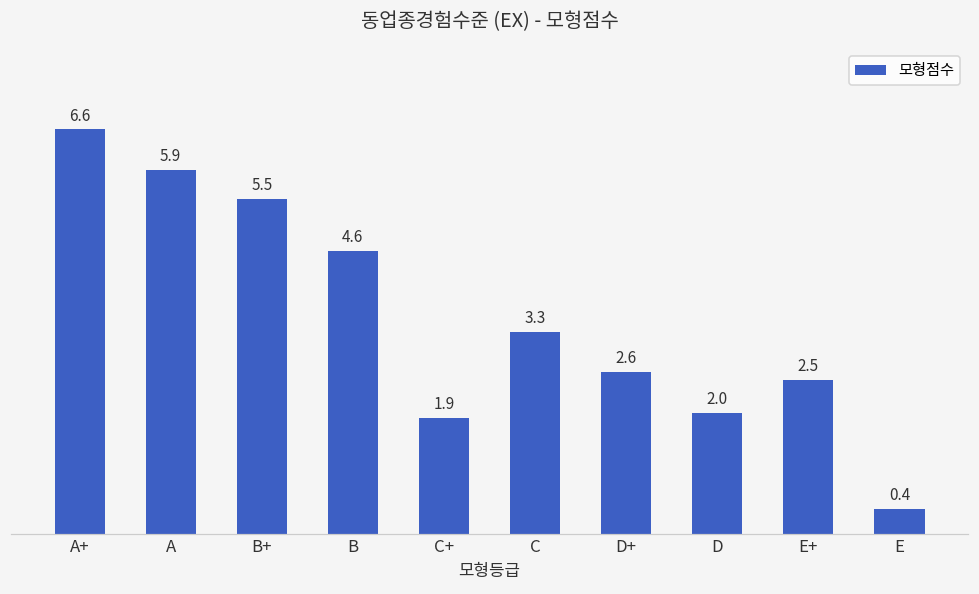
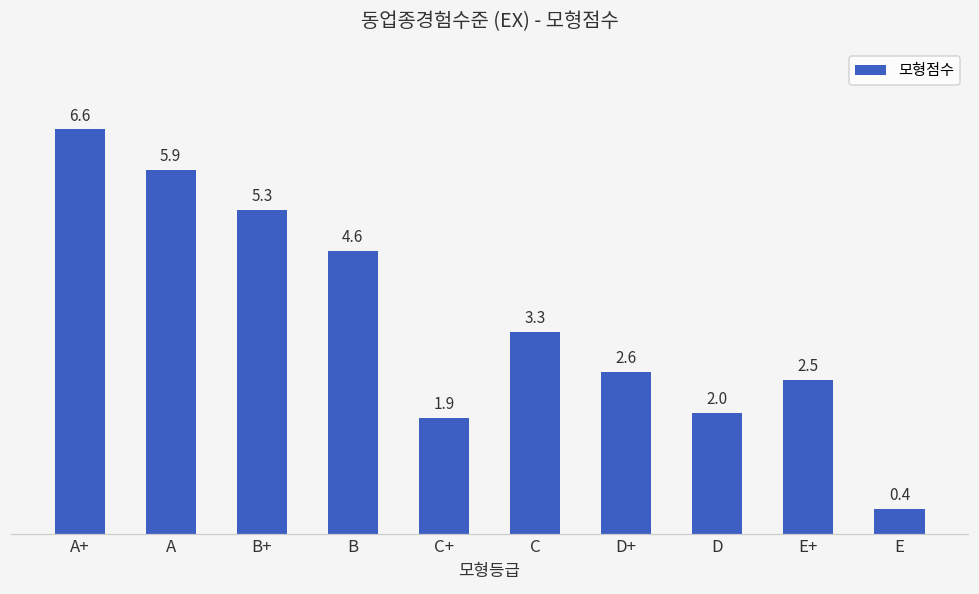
B+: 5.5 -> 5.3
